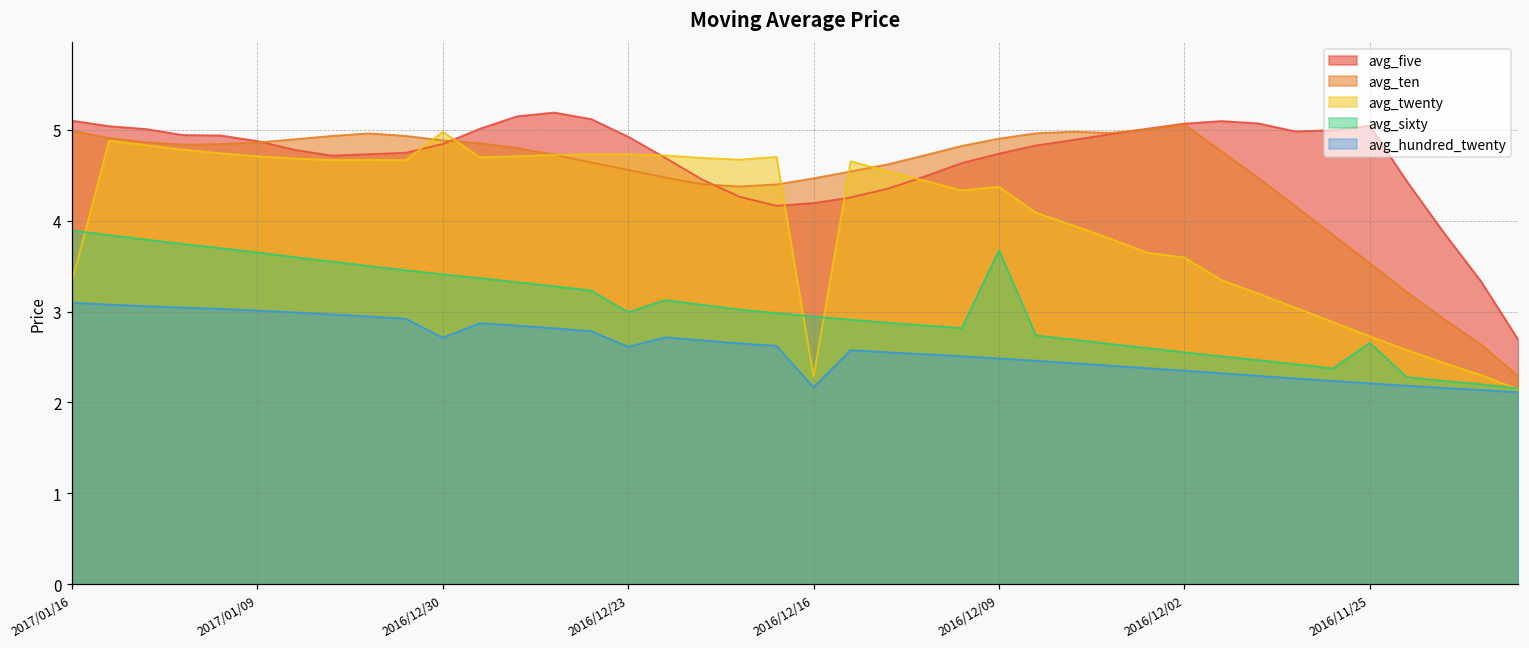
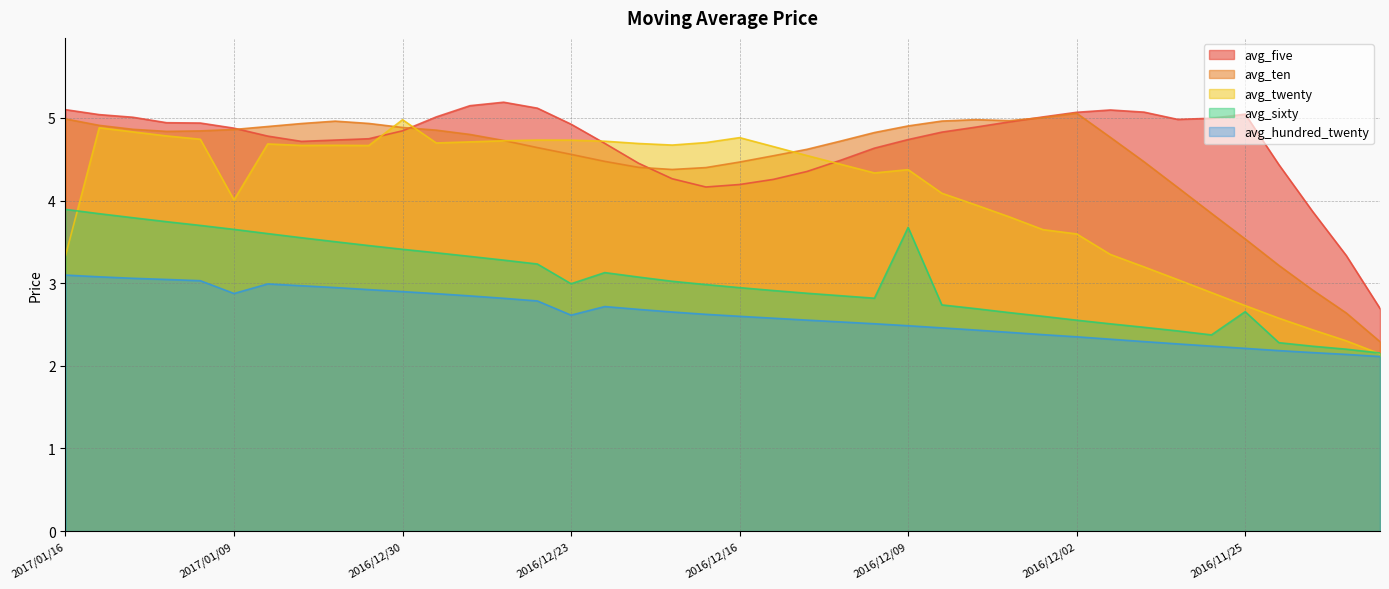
avg_twenty, 2017/01/09: 4.7 -> 4.0
avg_hundred_twenty, 2017/01/09: 3.0 -> 2.9
avg_hundred_twenty, 2016/12/30: 2.7 -> 2.9
avg_twenty, 2016/12/16: 2.3 -> 4.8
avg_hundred_twenty, 2016/12/16: 2.2 -> 2.6
